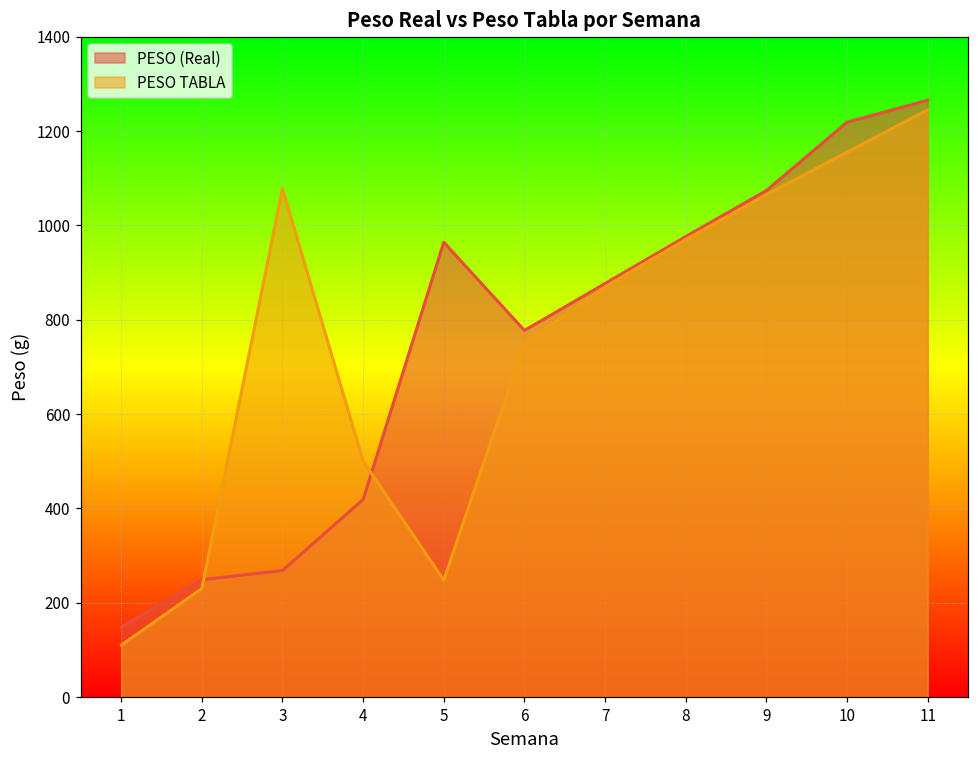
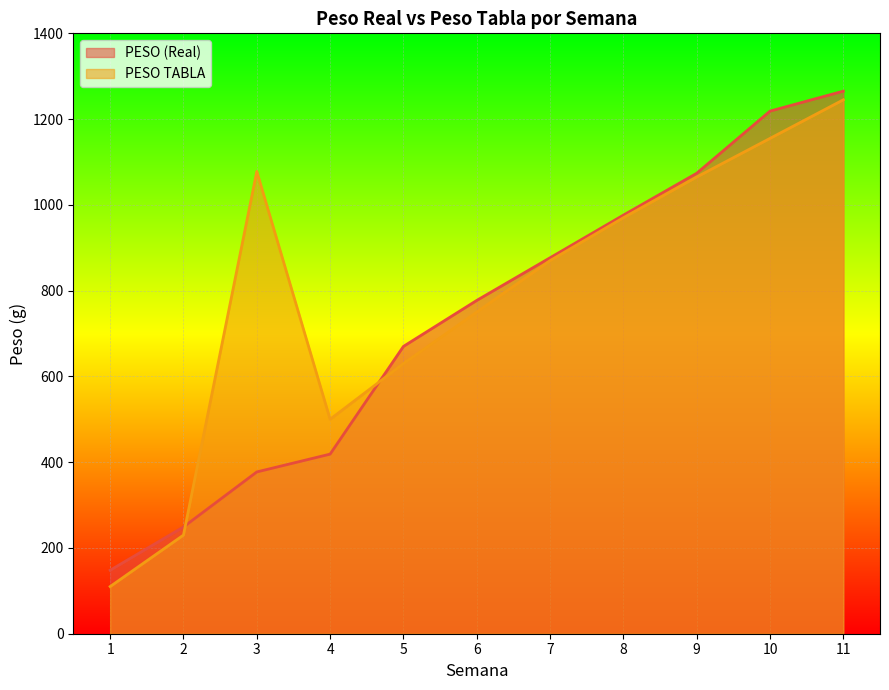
PESO (Real), 3: 270 -> 380
PESO (Real), 5: 960 -> 670
PESO TABLA, 5: 250 -> 630
